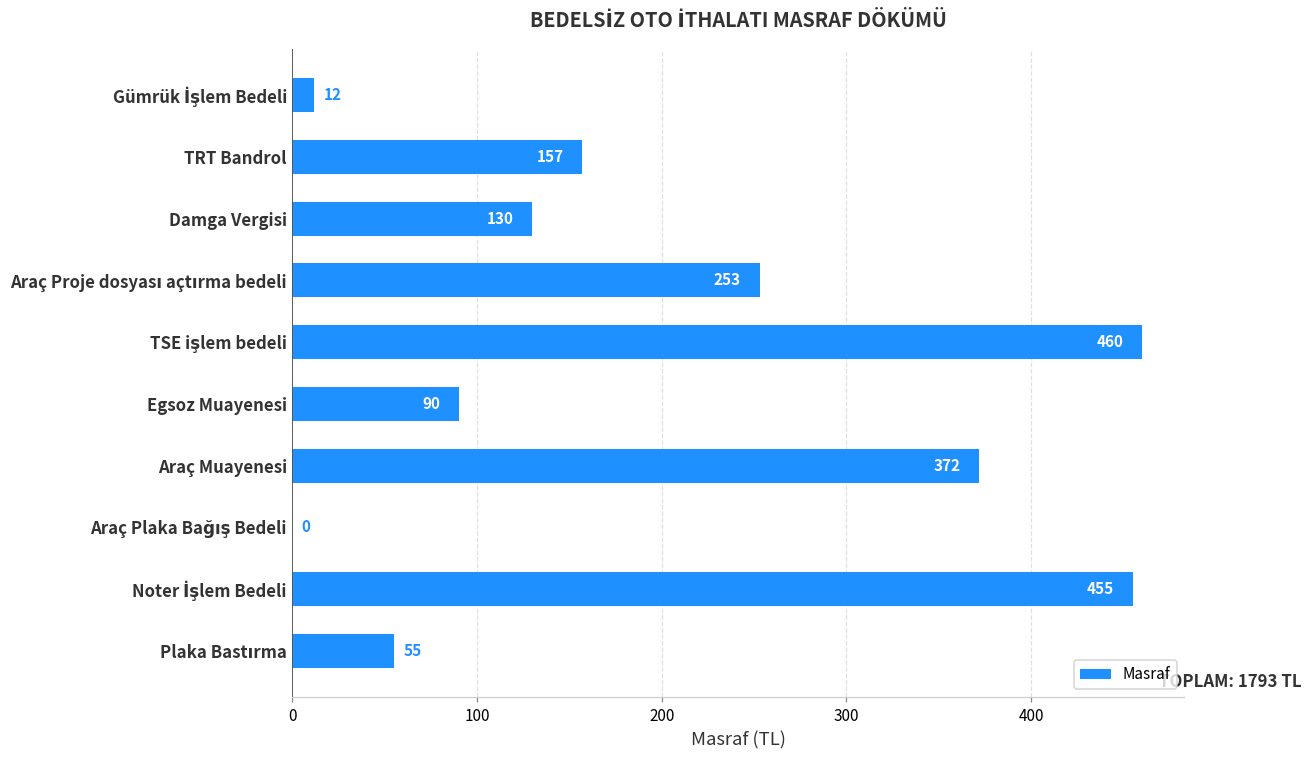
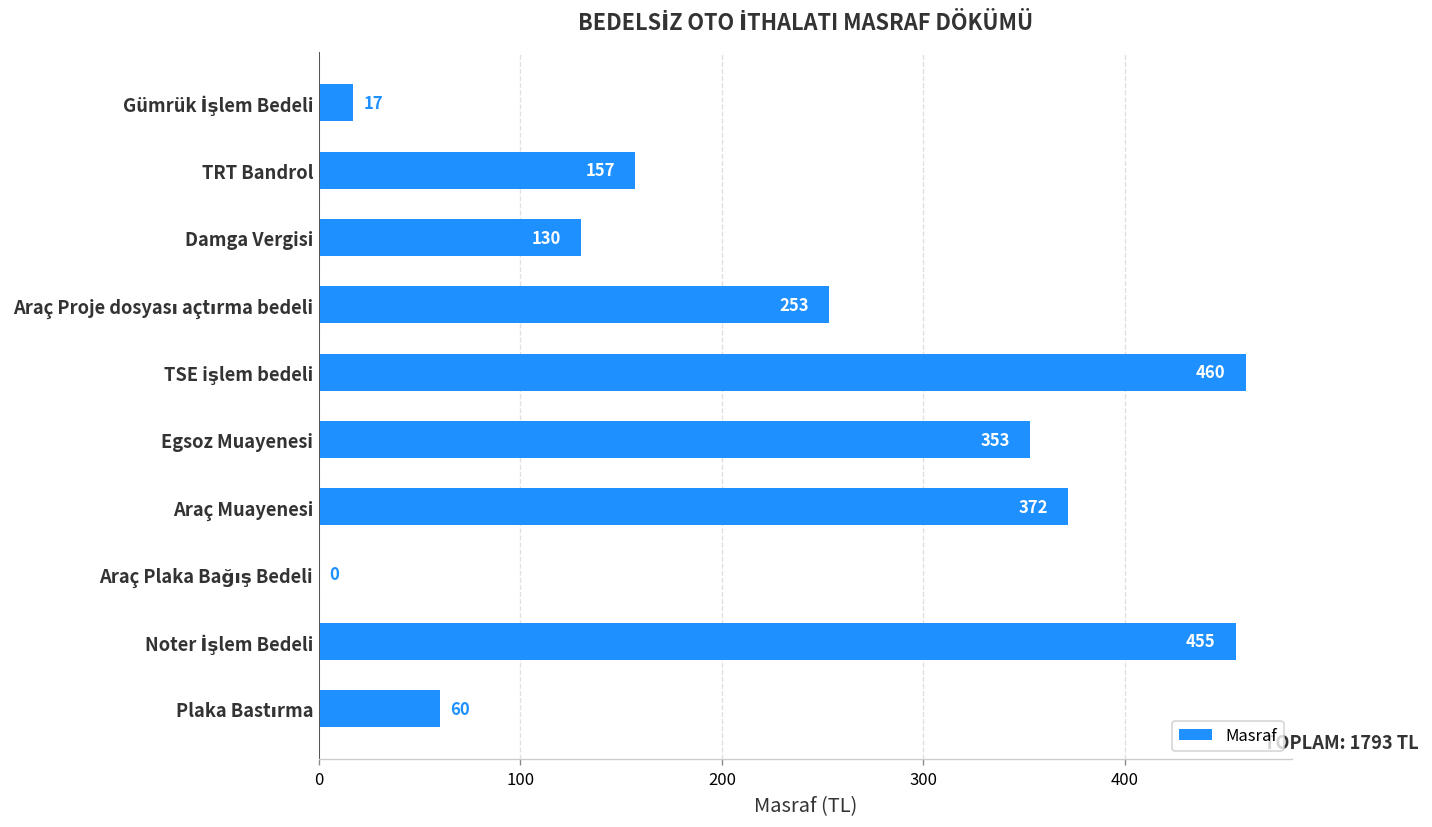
Gümrük İşlem Bedeli: 12 -> 17
Egsoz Muayenesi: 90 -> 353
Plaka Bastırma: 55 -> 60
